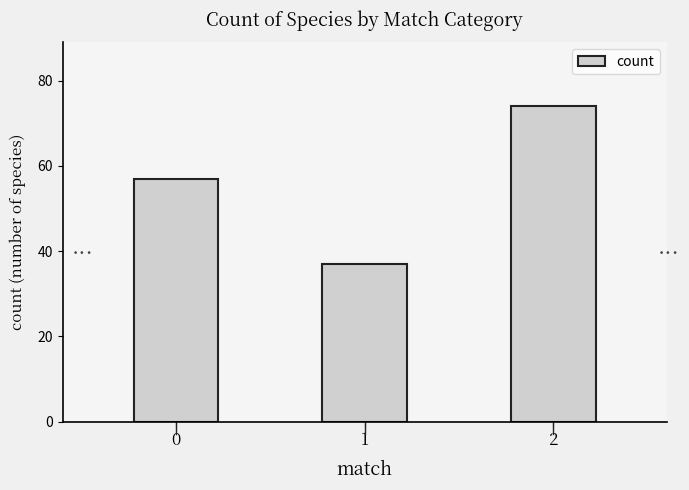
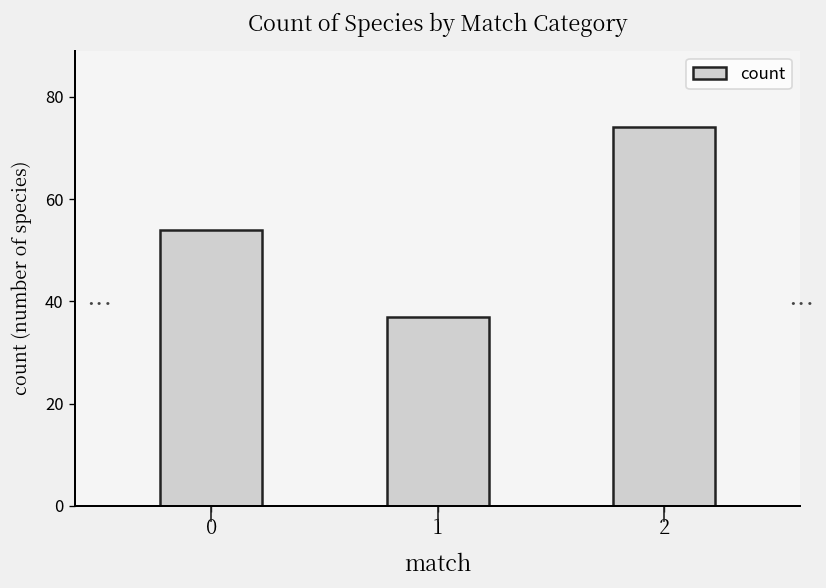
count, 0: 57 -> 54
